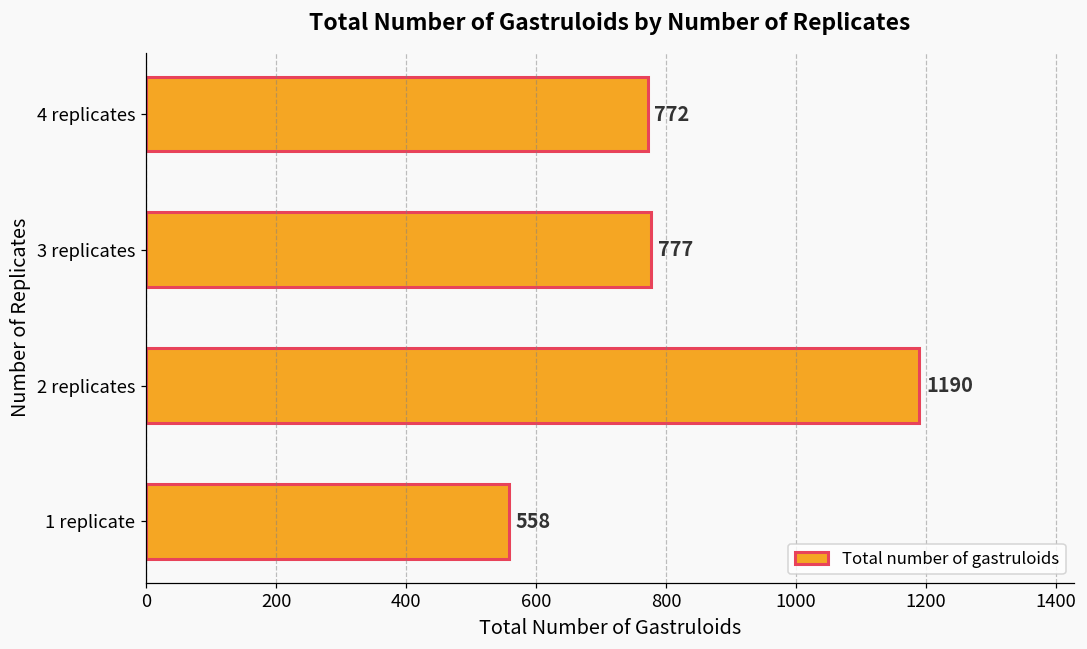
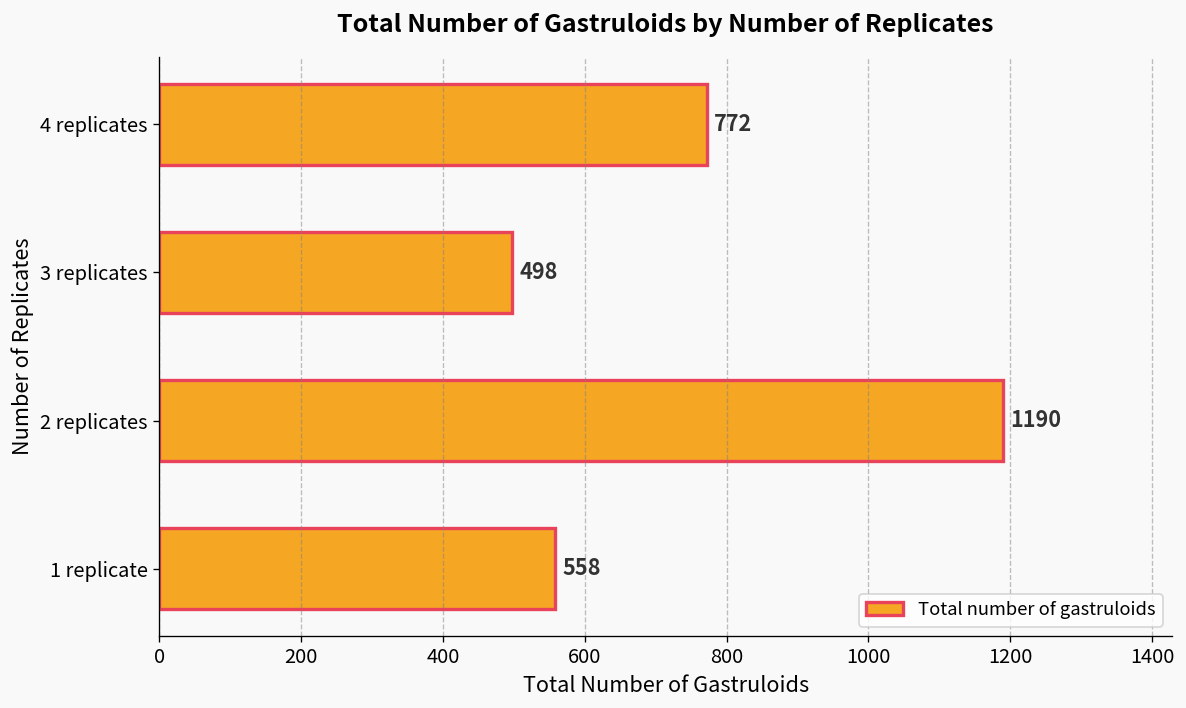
3 replicates: 777 -> 498
